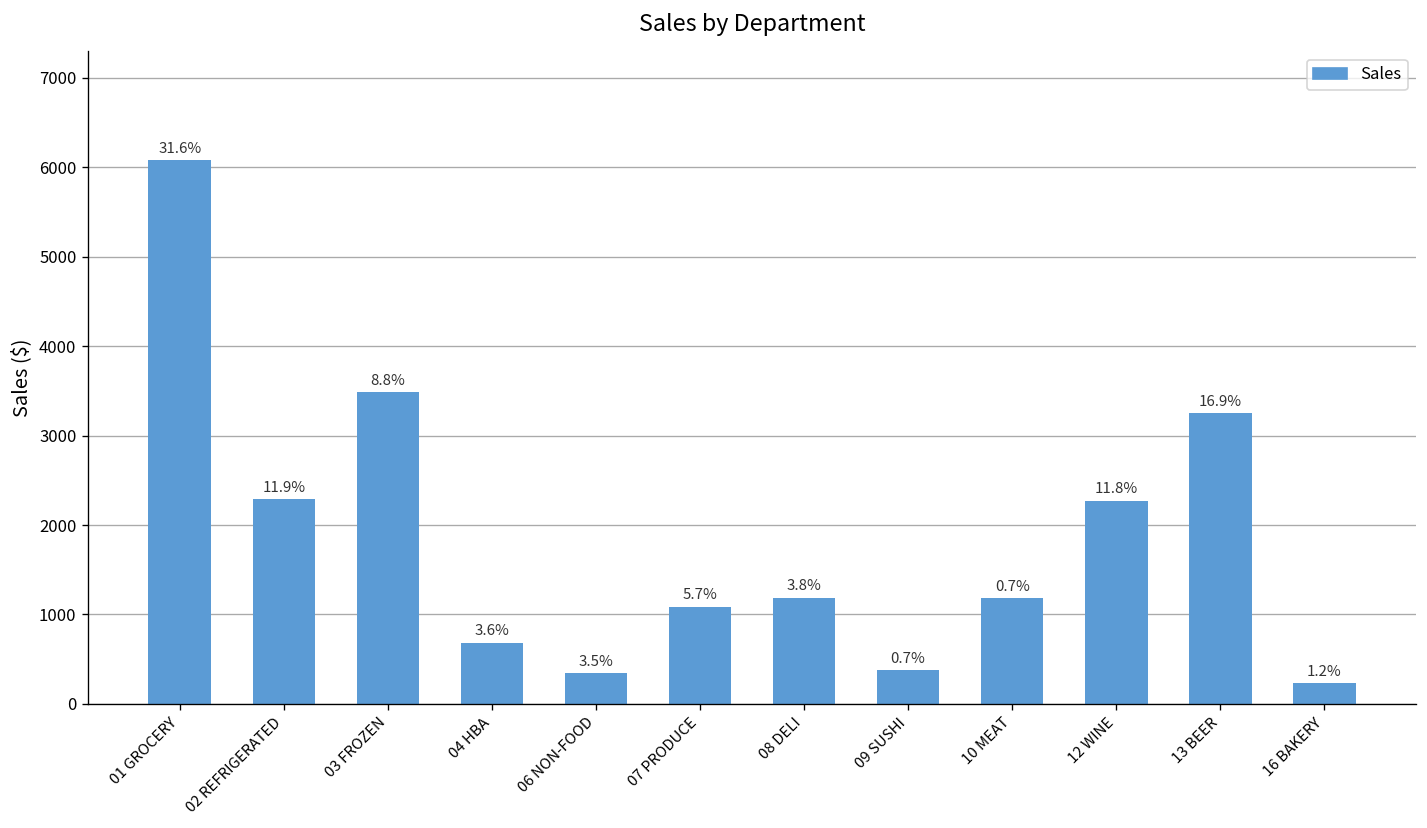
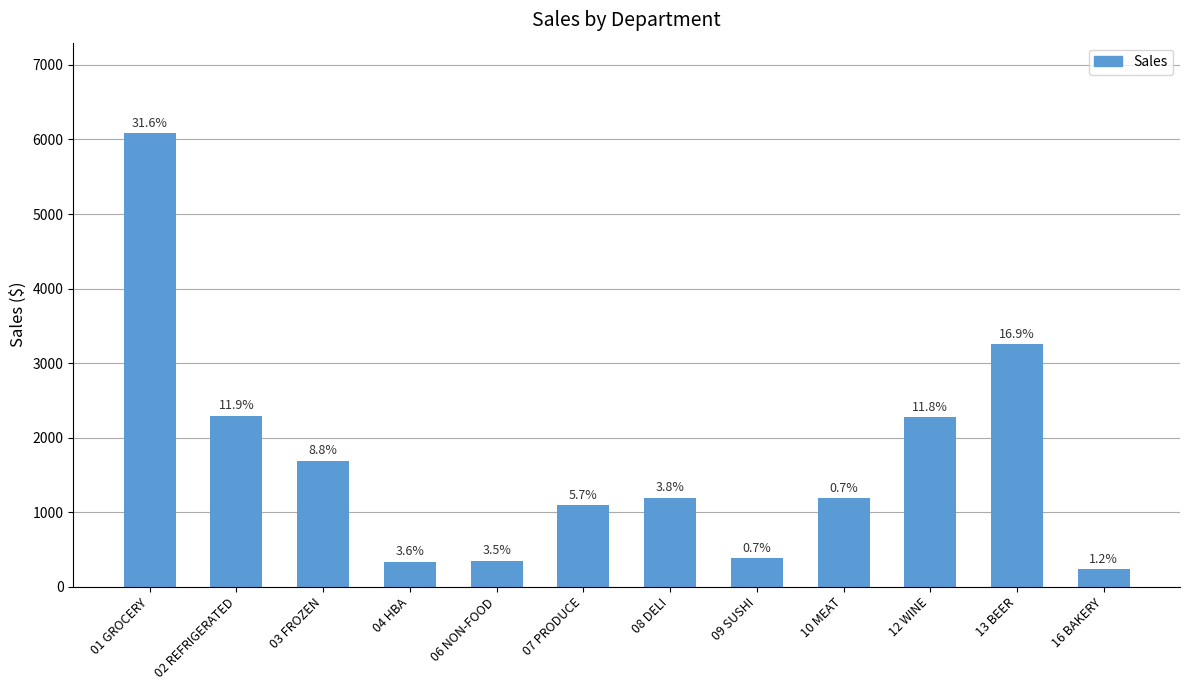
03 FROZEN: 3500 -> 1700
04 HBA: 700 -> 300
